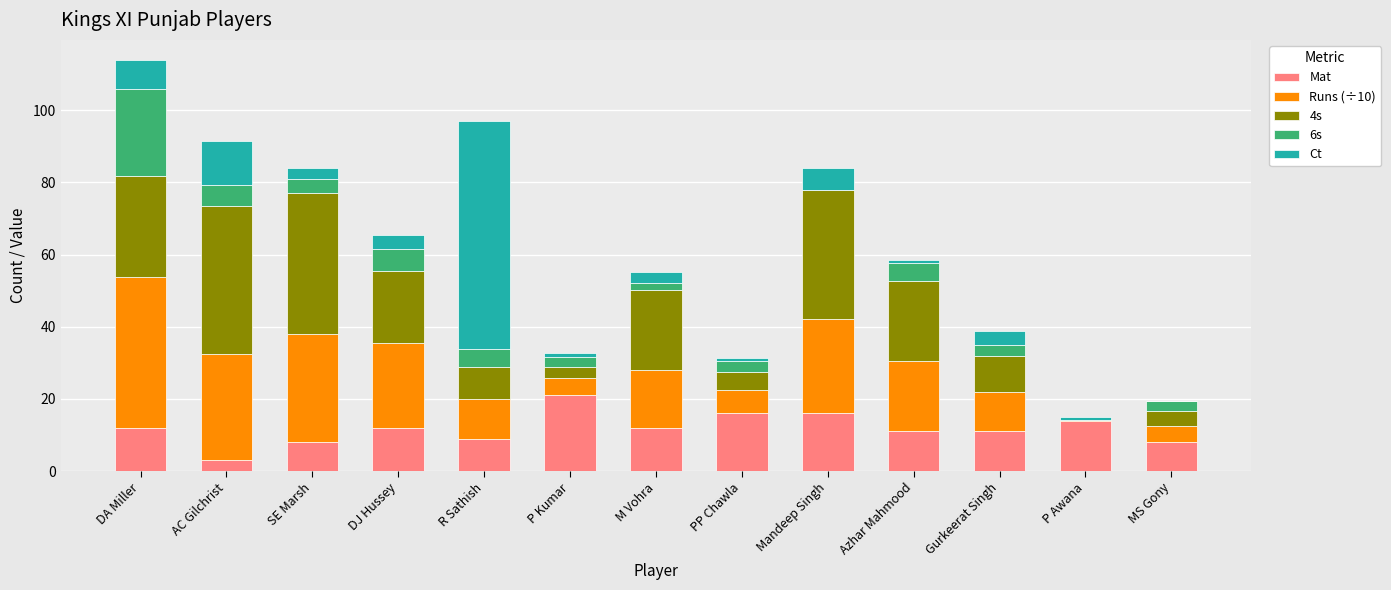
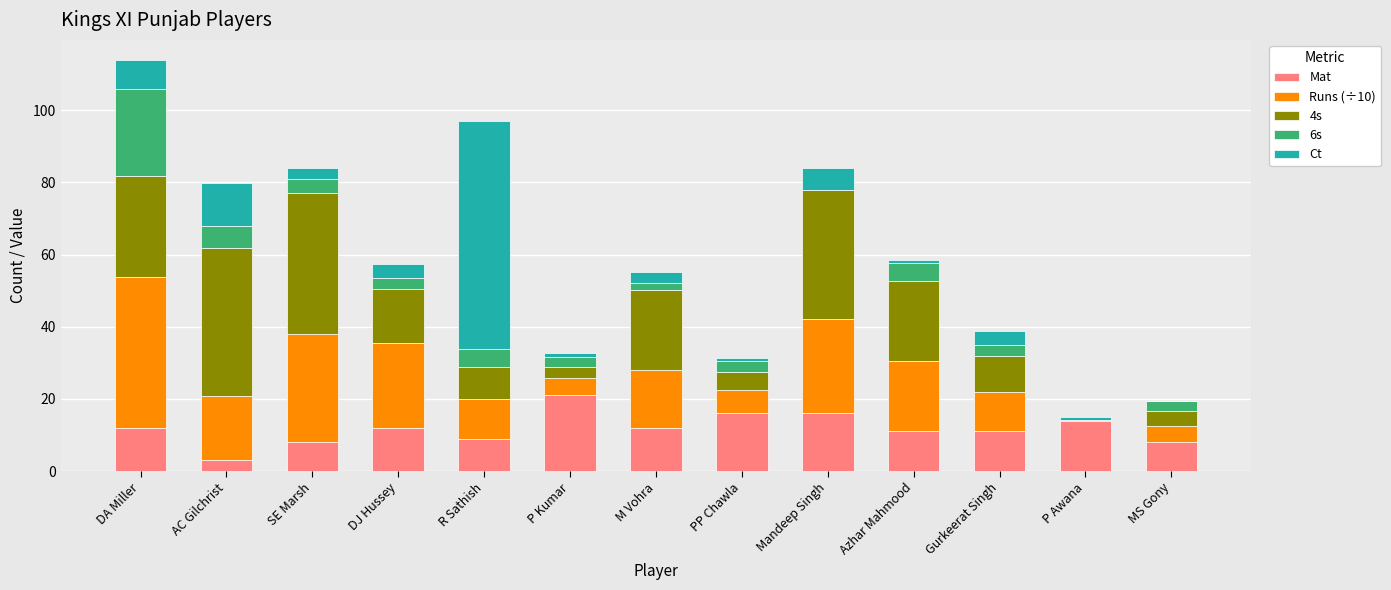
Runs (÷10), AC Gilchrist: 29 -> 18
4s, DJ Hussey: 20 -> 15
6s, DJ Hussey: 6 -> 3
